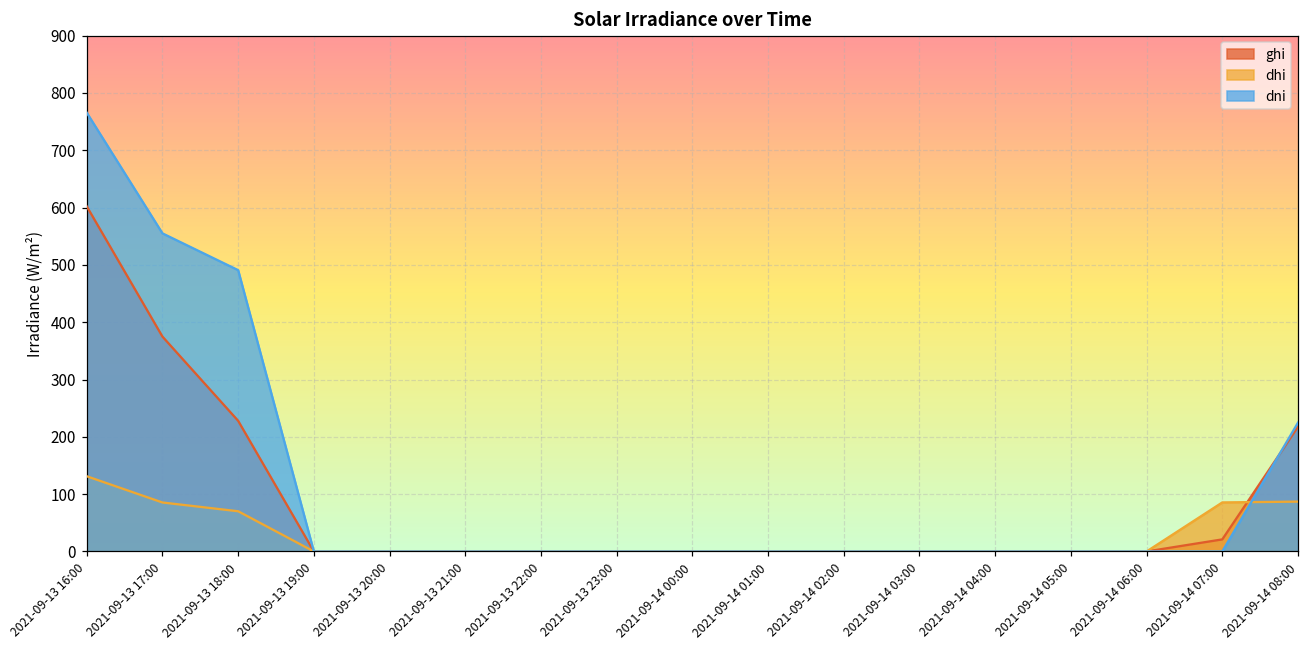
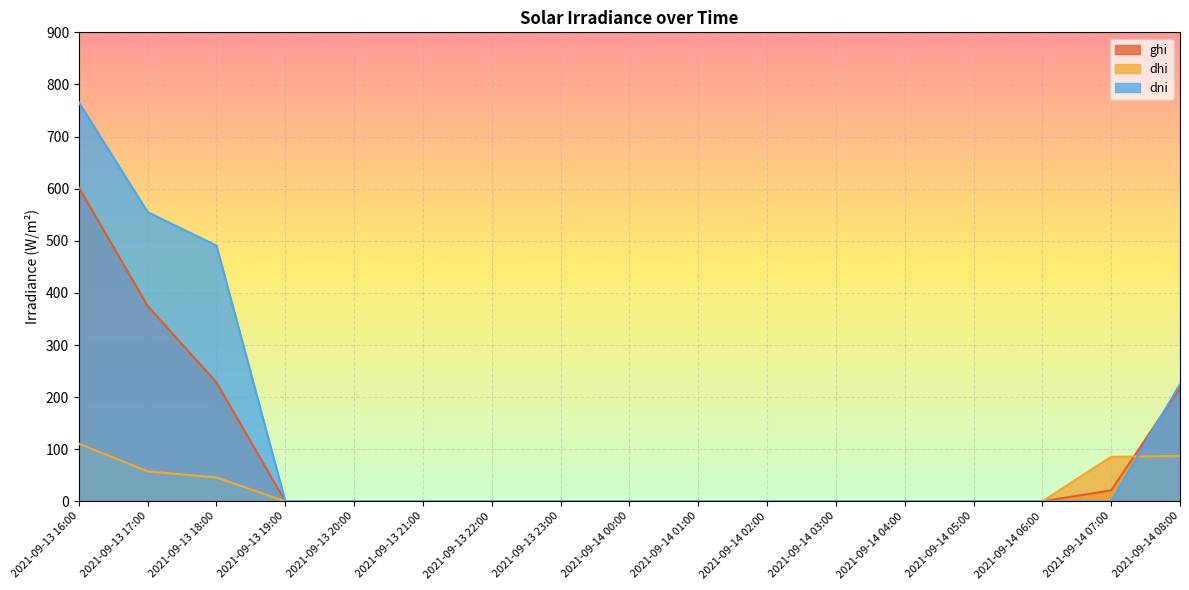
dhi, 2021-09-13 16:00: 130 -> 110
dhi, 2021-09-13 17:00: 90 -> 60
dhi, 2021-09-13 18:00: 70 -> 50
